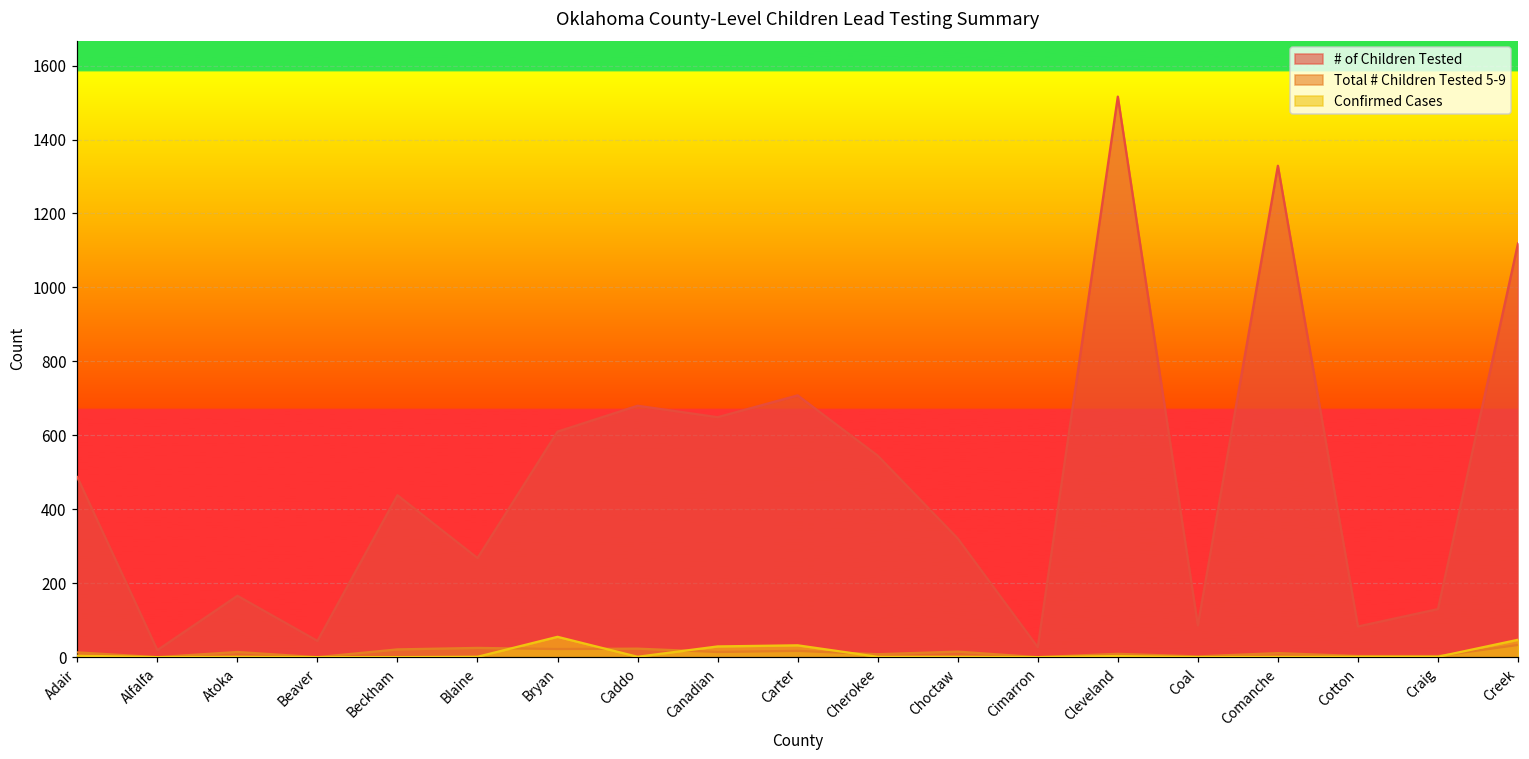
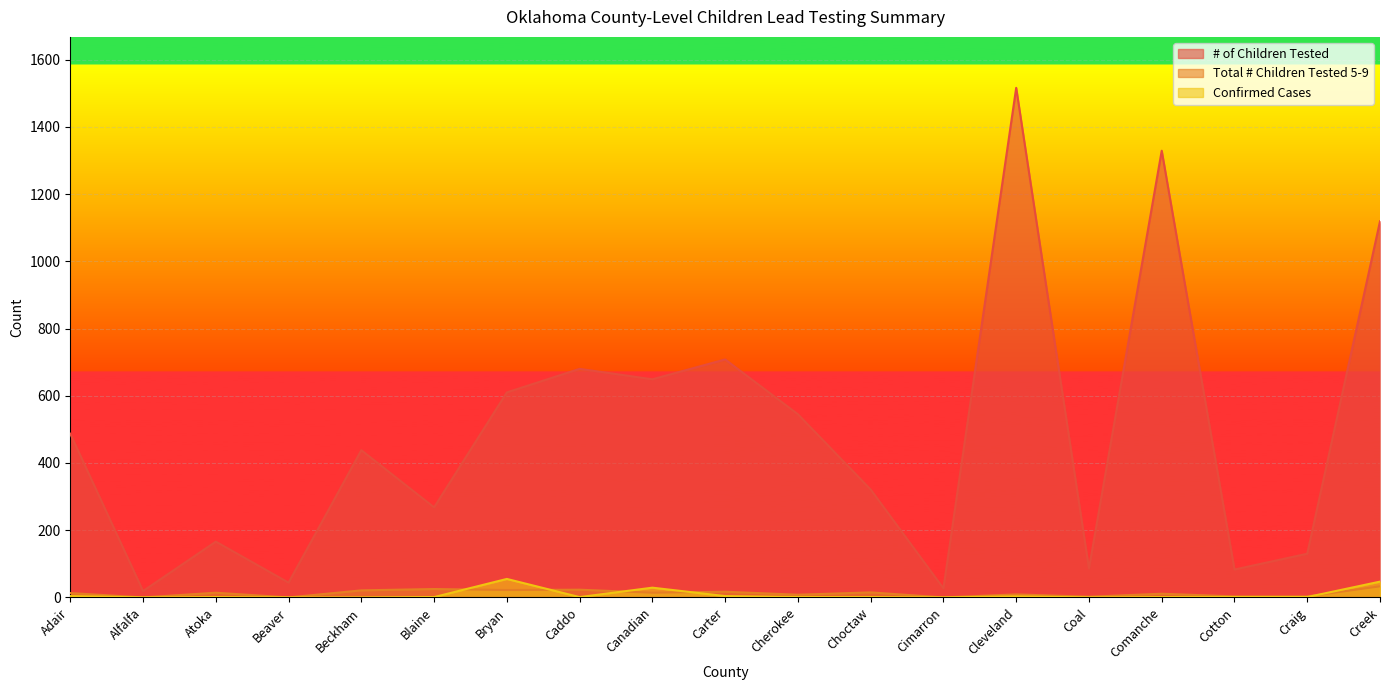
Confirmed Cases, Carter: 30 -> 0
